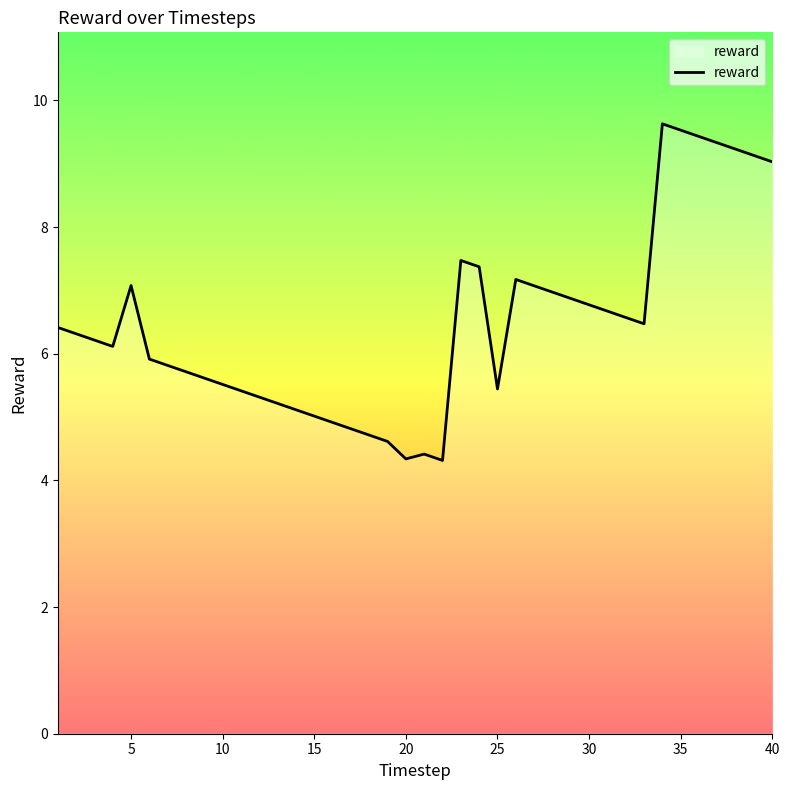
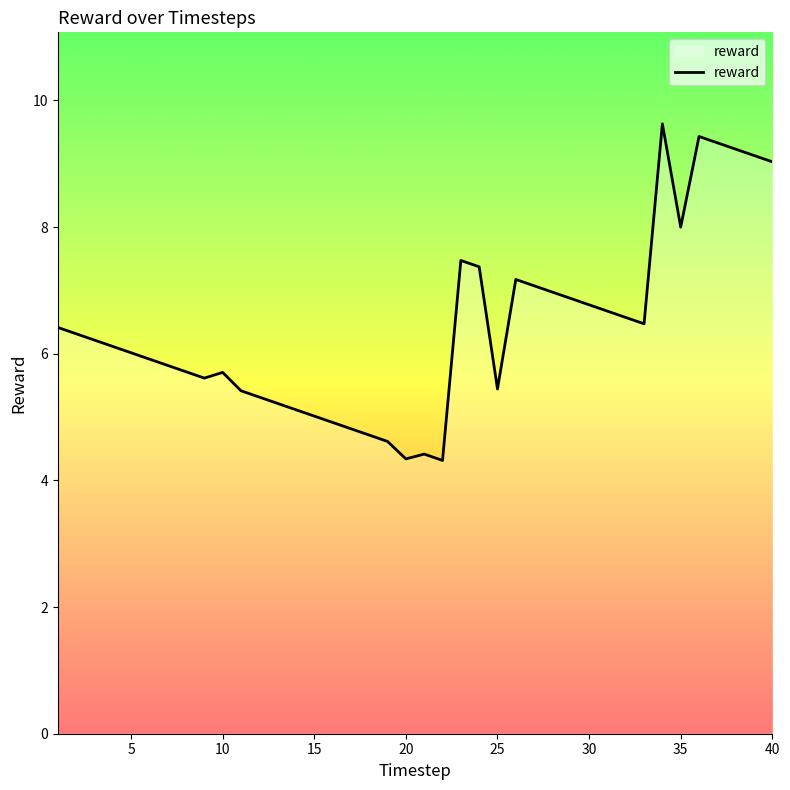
5: 7.1 -> 6.0
10: 5.5 -> 5.7
35: 9.5 -> 8.0
